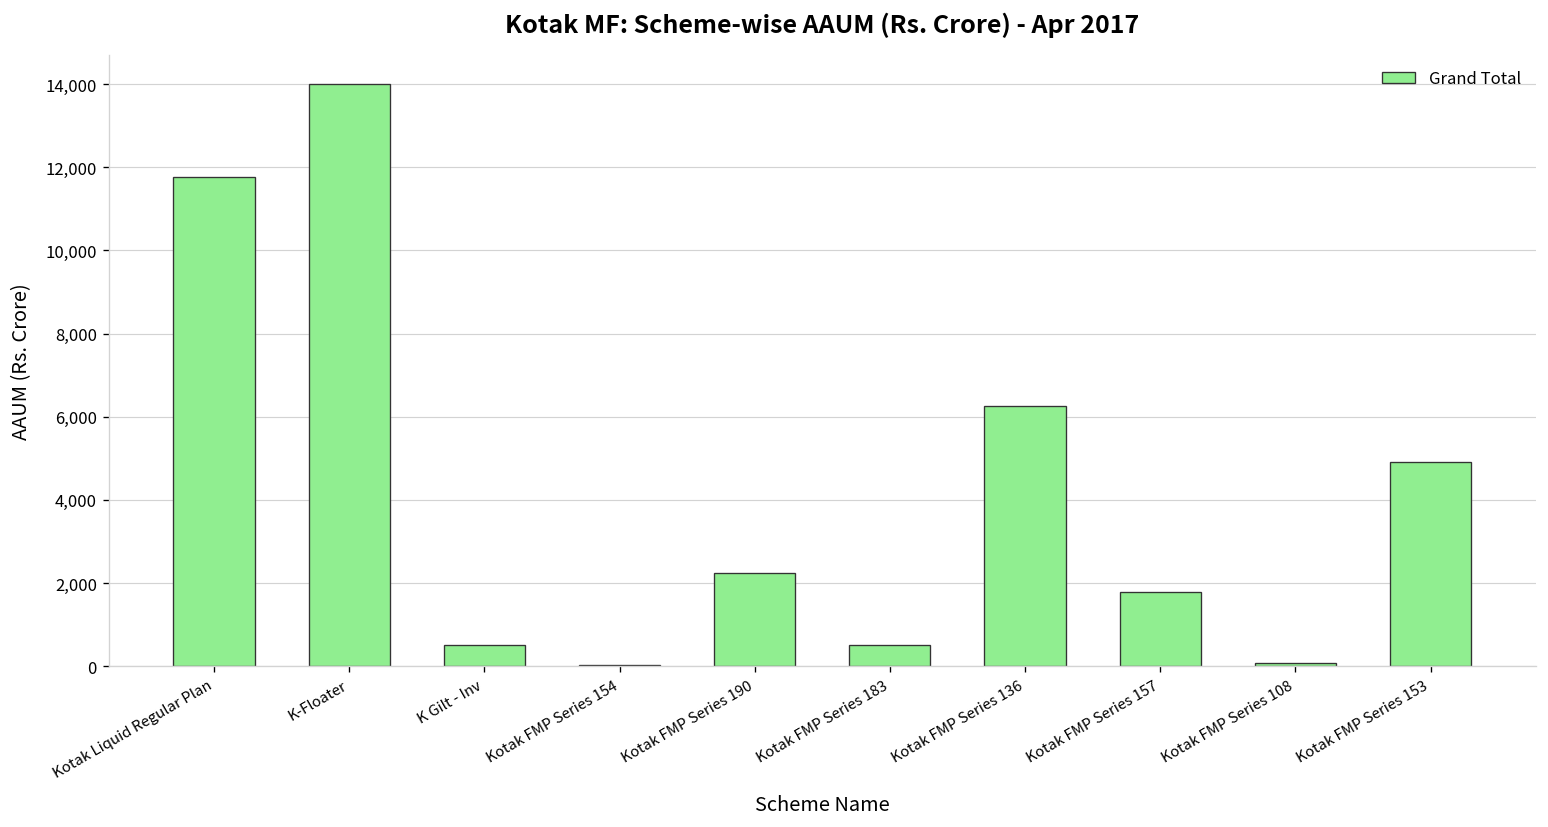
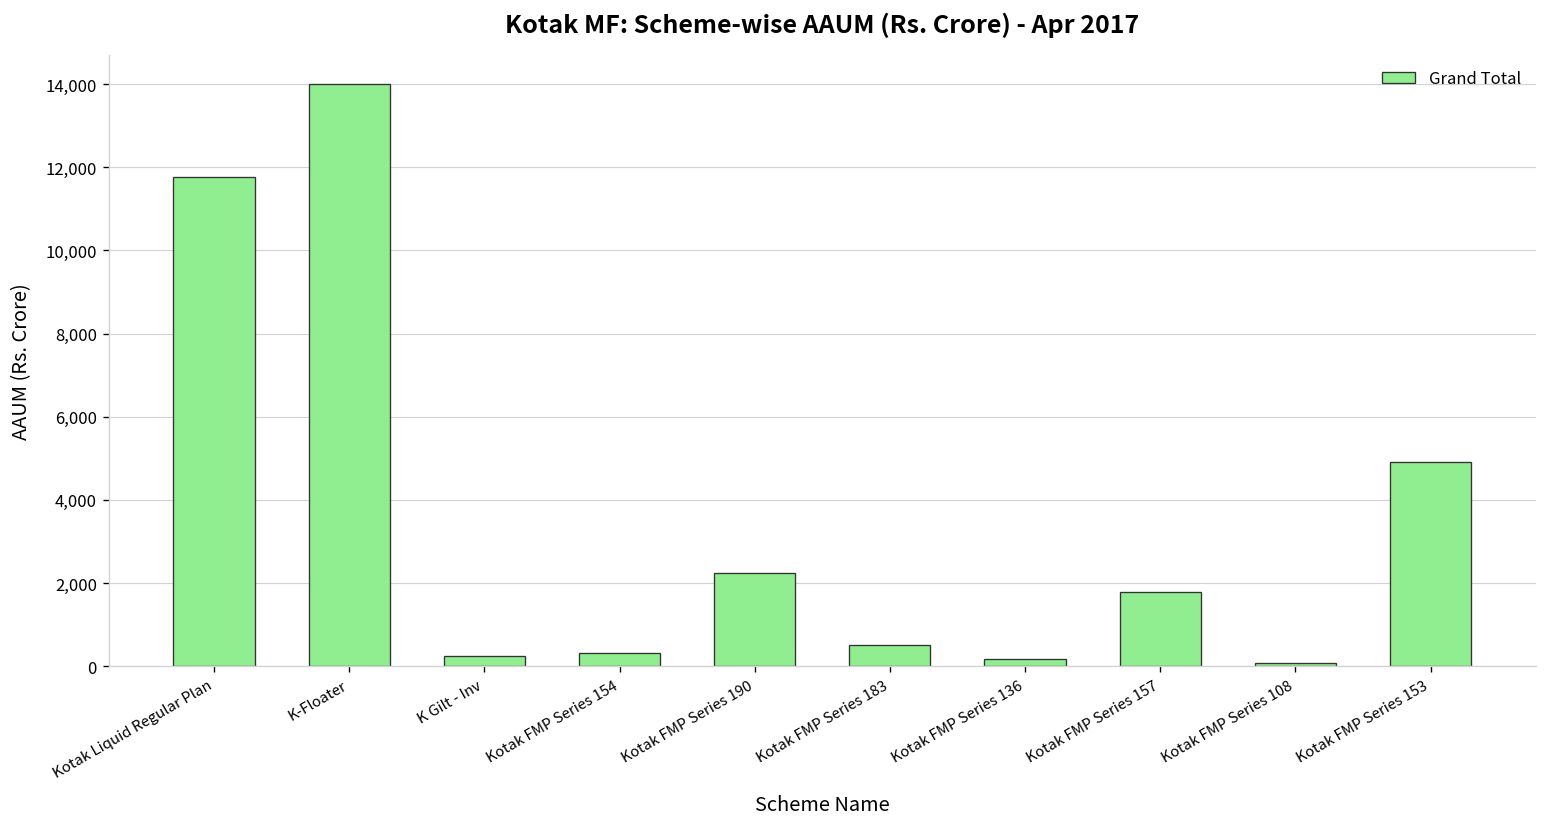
K Gilt - Inv: 500 -> 300
Kotak FMP Series 154: 0 -> 300
Kotak FMP Series 136: 6,200 -> 200
